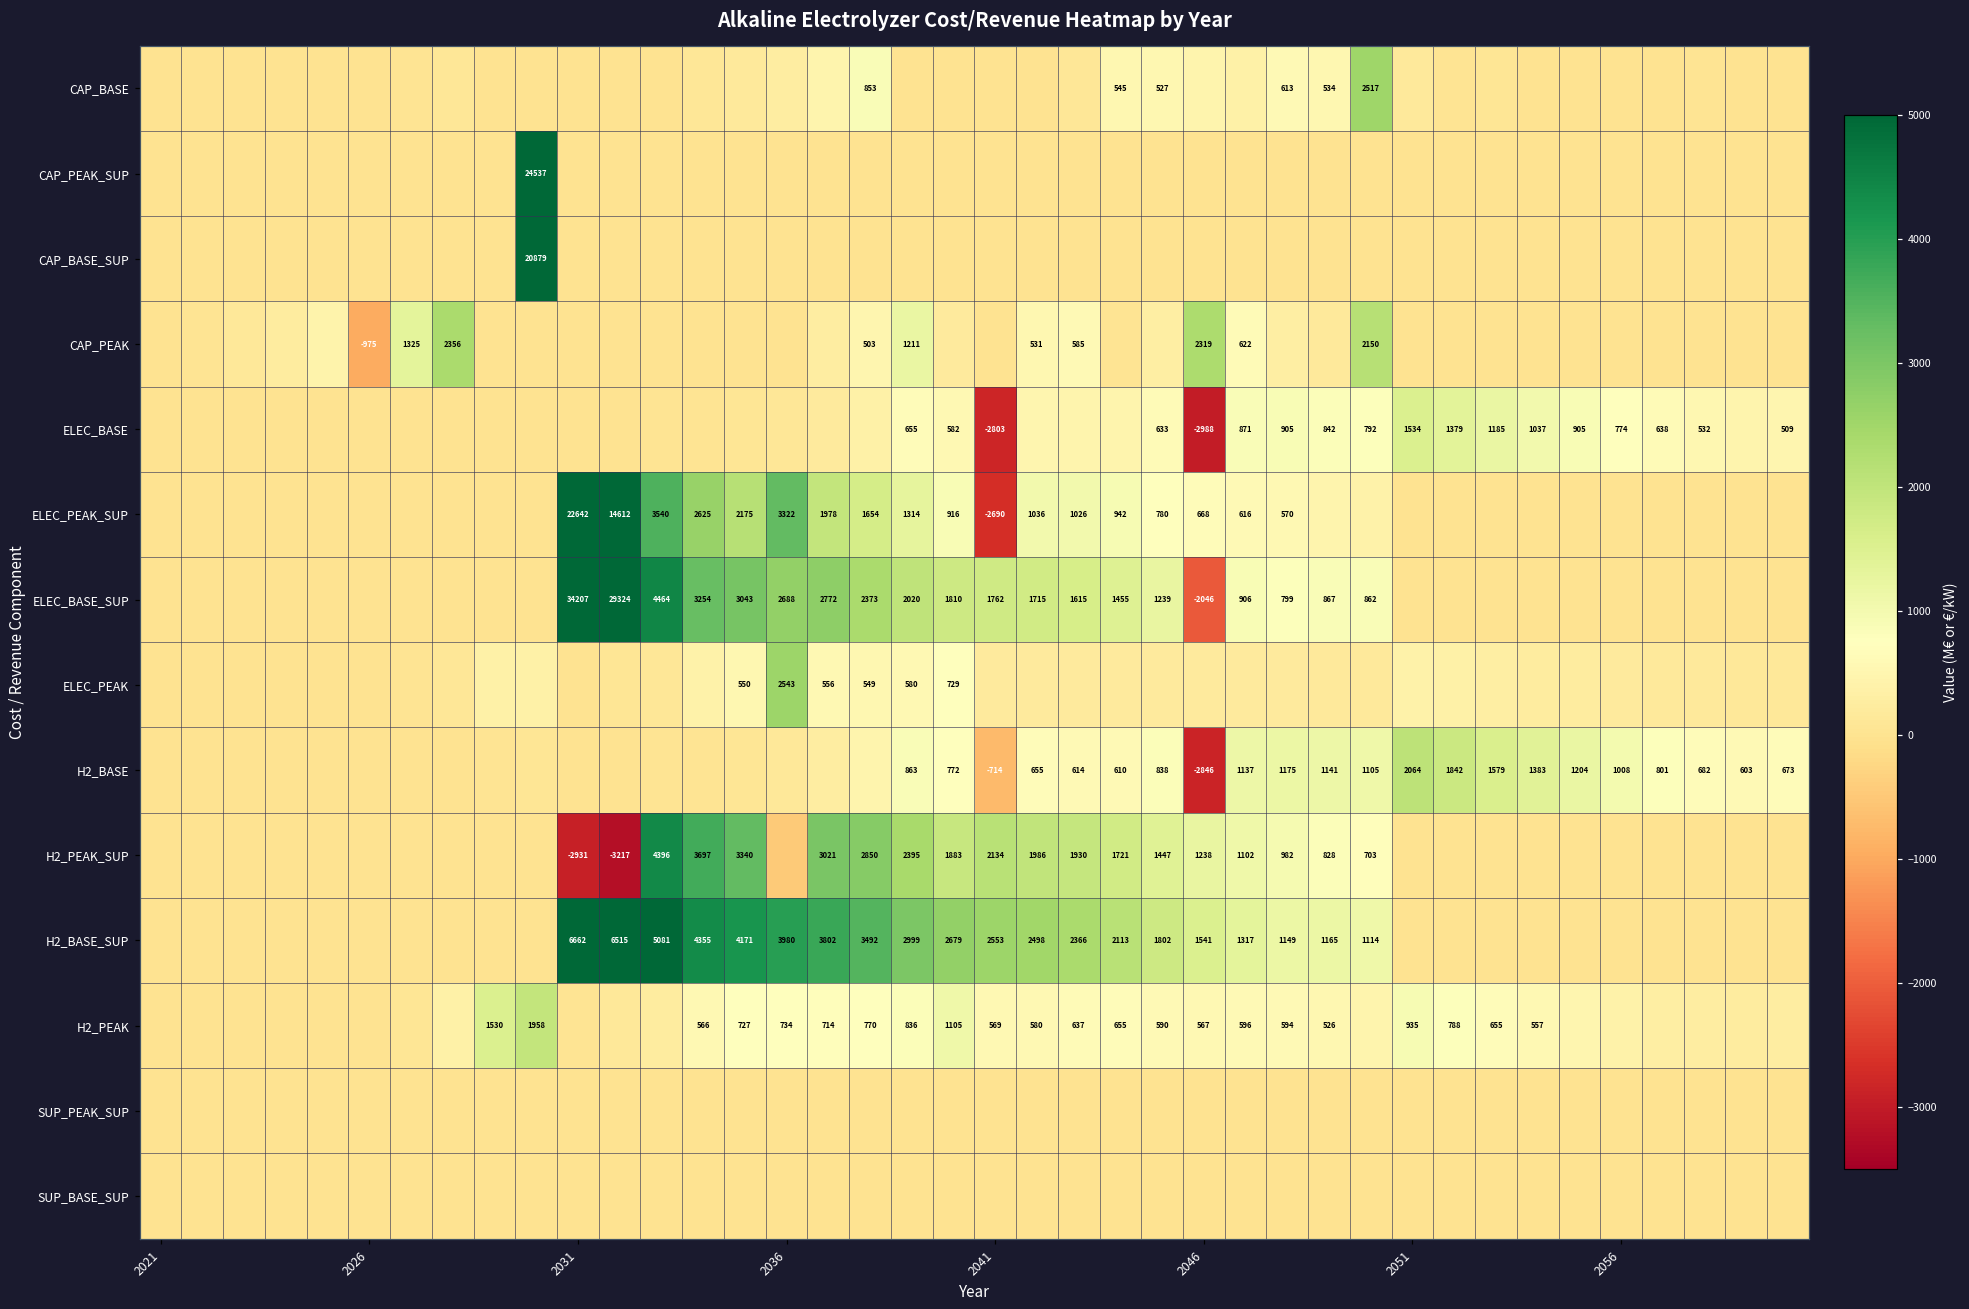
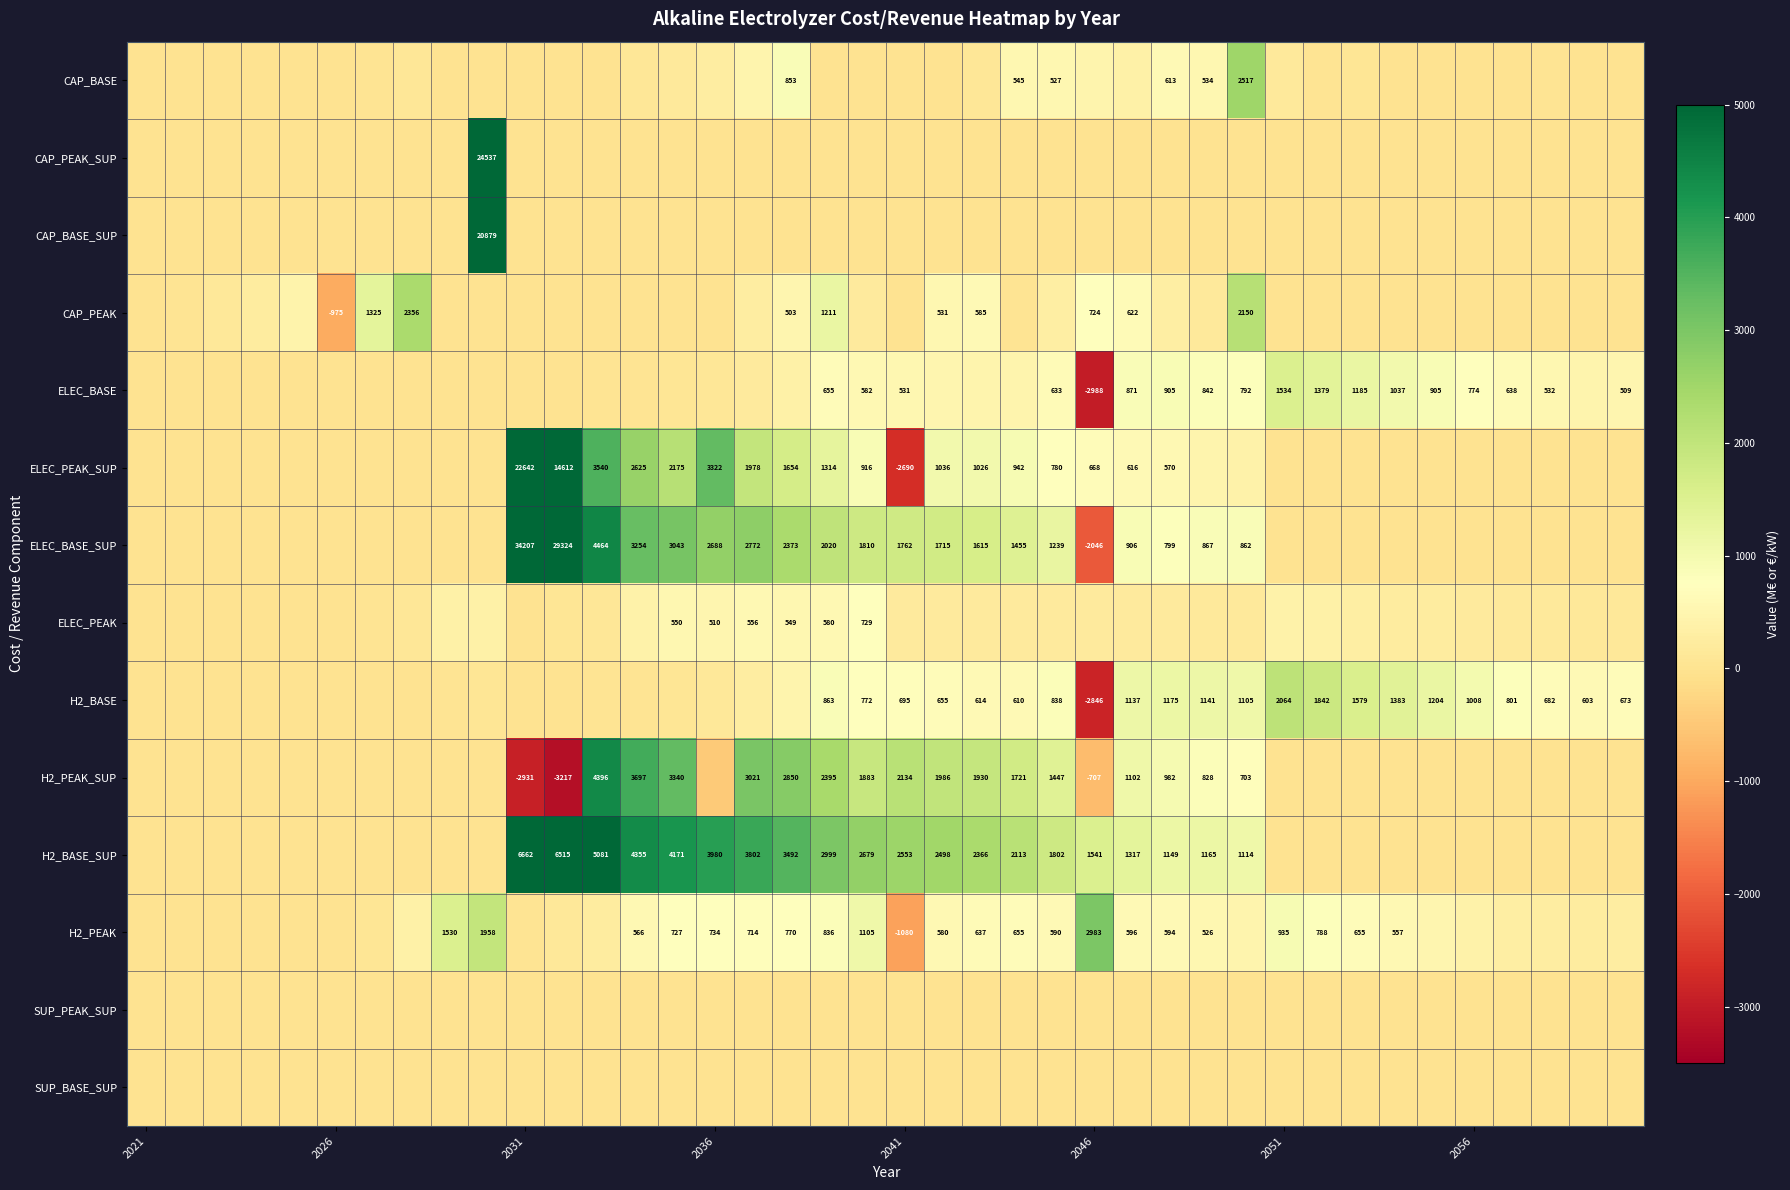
CAP_PEAK, 2046: 2319 -> 724
ELEC_BASE, 2041: -2803 -> 531
ELEC_PEAK, 2036: 2543 -> 510
H2_BASE, 2041: -714 -> 695
H2_PEAK_SUP, 2046: 1238 -> -707
H2_PEAK, 2041: 569 -> -1080
H2_PEAK, 2046: 567 -> 2983
